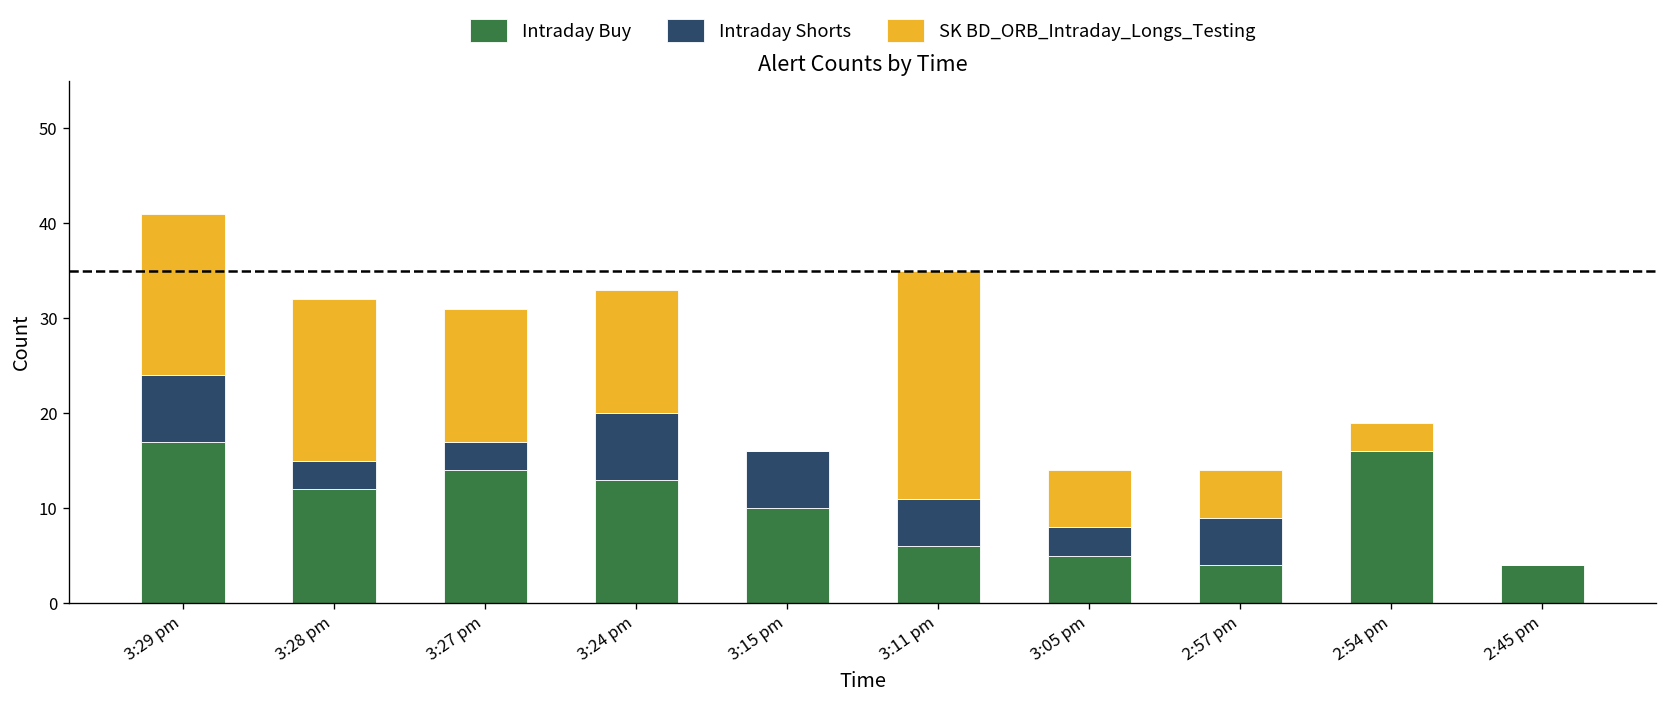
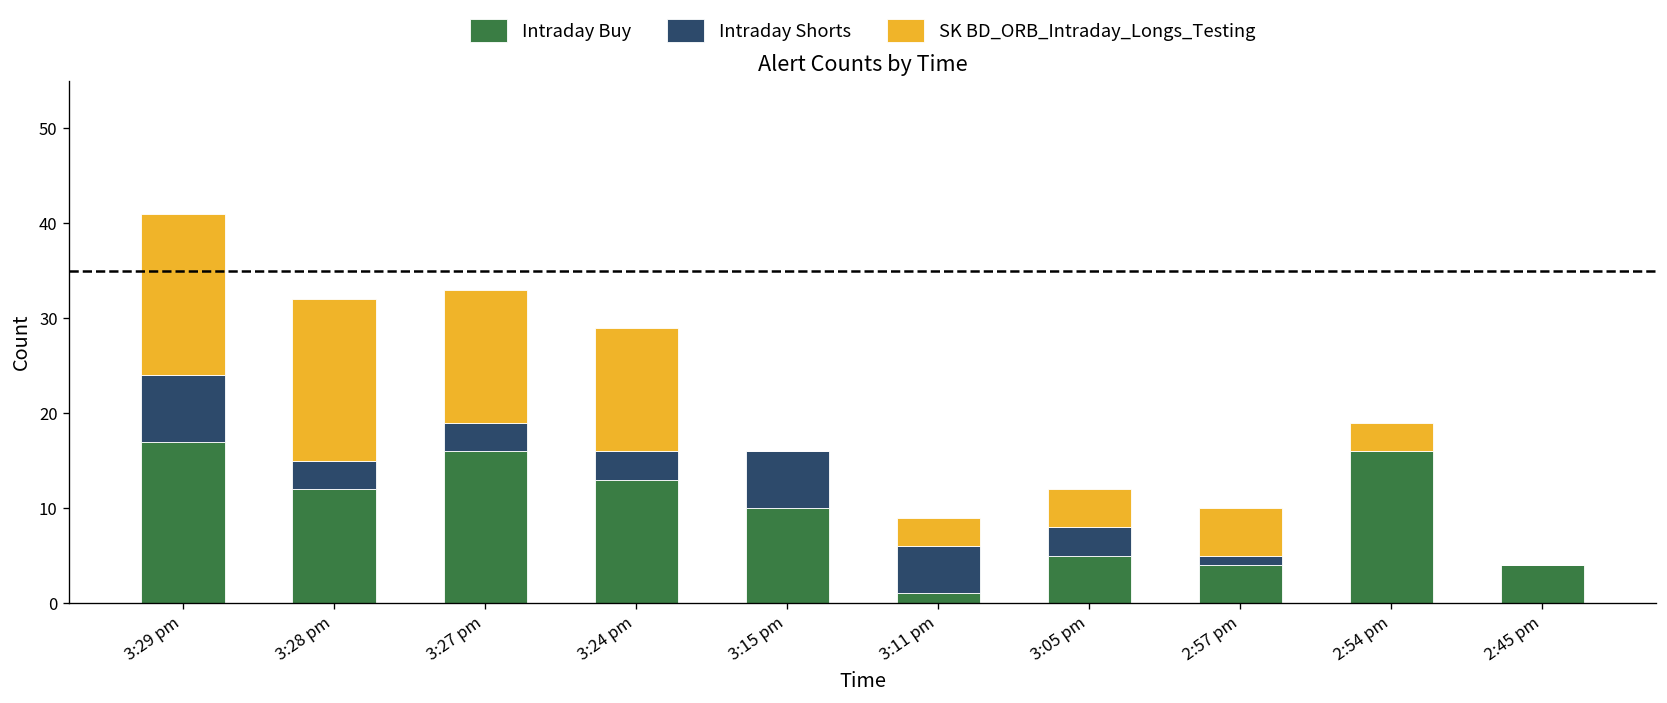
Intraday Buy, 3:27 pm: 14 -> 16
Intraday Shorts, 3:24 pm: 7 -> 3
Intraday Buy, 3:11 pm: 6 -> 1
SK BD_ORB_Intraday_Longs_Testing, 3:11 pm: 24 -> 3
SK BD_ORB_Intraday_Longs_Testing, 3:05 pm: 6 -> 4
Intraday Shorts, 2:57 pm: 5 -> 1
